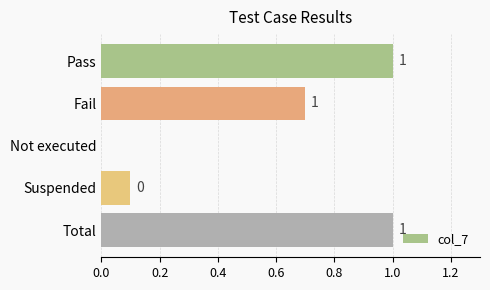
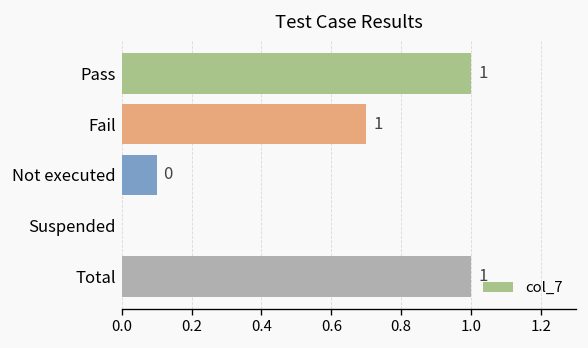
Not executed: 0.0 -> 0.1
Suspended: 0.1 -> 0.0
